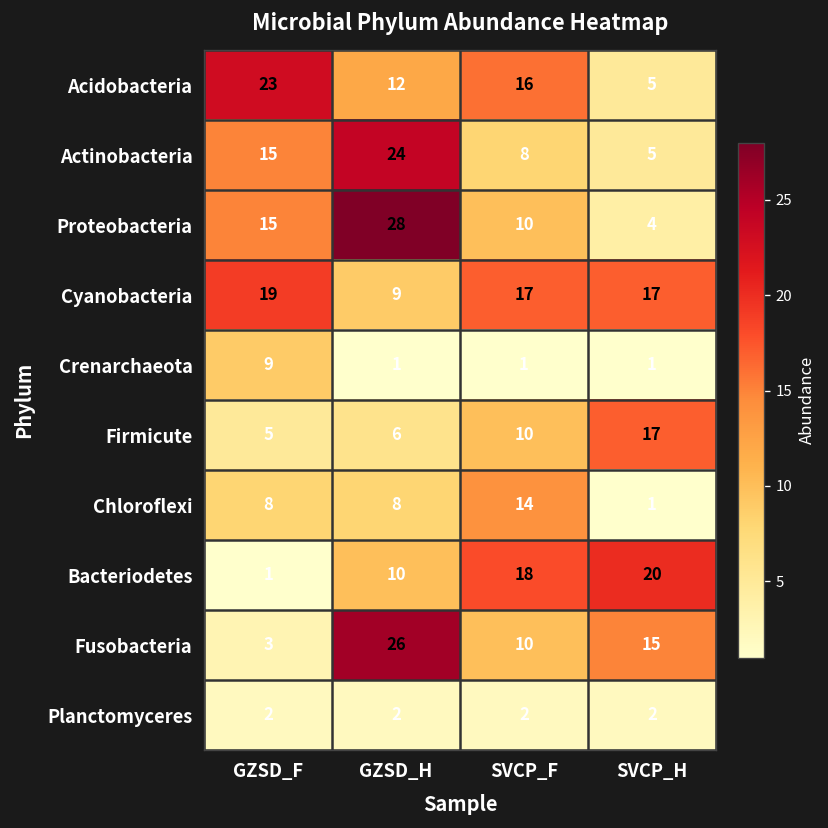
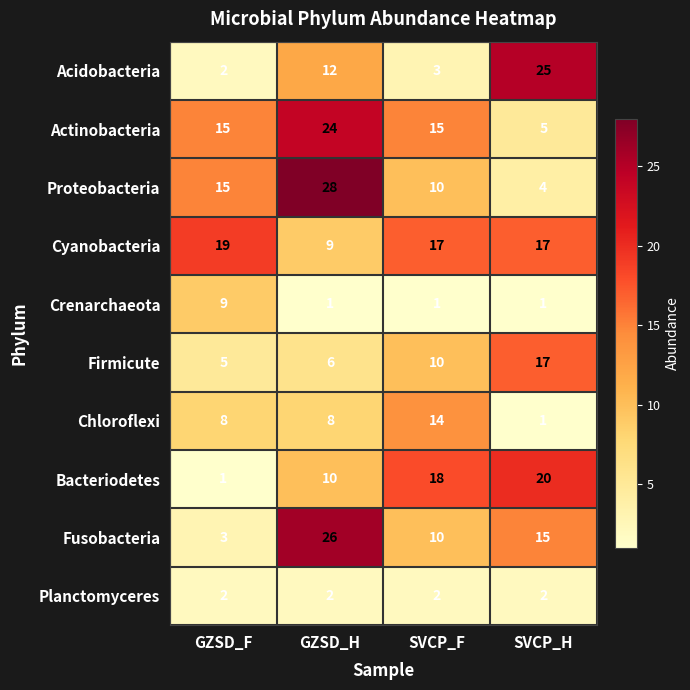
Acidobacteria, GZSD_F: 23 -> 2
Acidobacteria, SVCP_F: 16 -> 3
Acidobacteria, SVCP_H: 5 -> 25
Actinobacteria, SVCP_F: 8 -> 15
